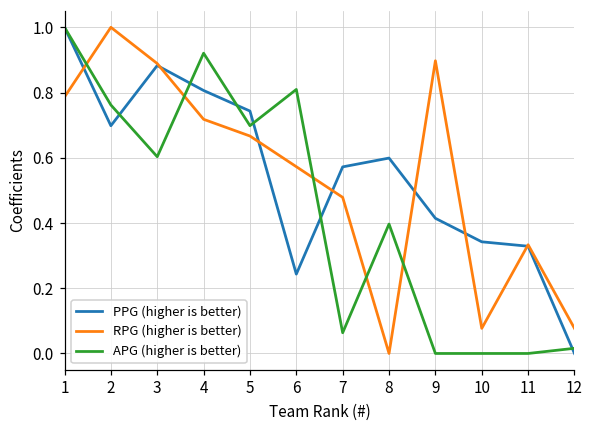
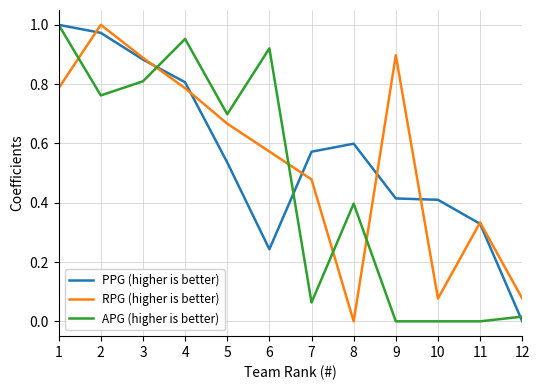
PPG (higher is better), 2: 0.70 -> 0.97
APG (higher is better), 3: 0.60 -> 0.81
RPG (higher is better), 4: 0.72 -> 0.79
APG (higher is better), 4: 0.92 -> 0.95
PPG (higher is better), 5: 0.74 -> 0.54
APG (higher is better), 6: 0.81 -> 0.92
PPG (higher is better), 10: 0.34 -> 0.41
